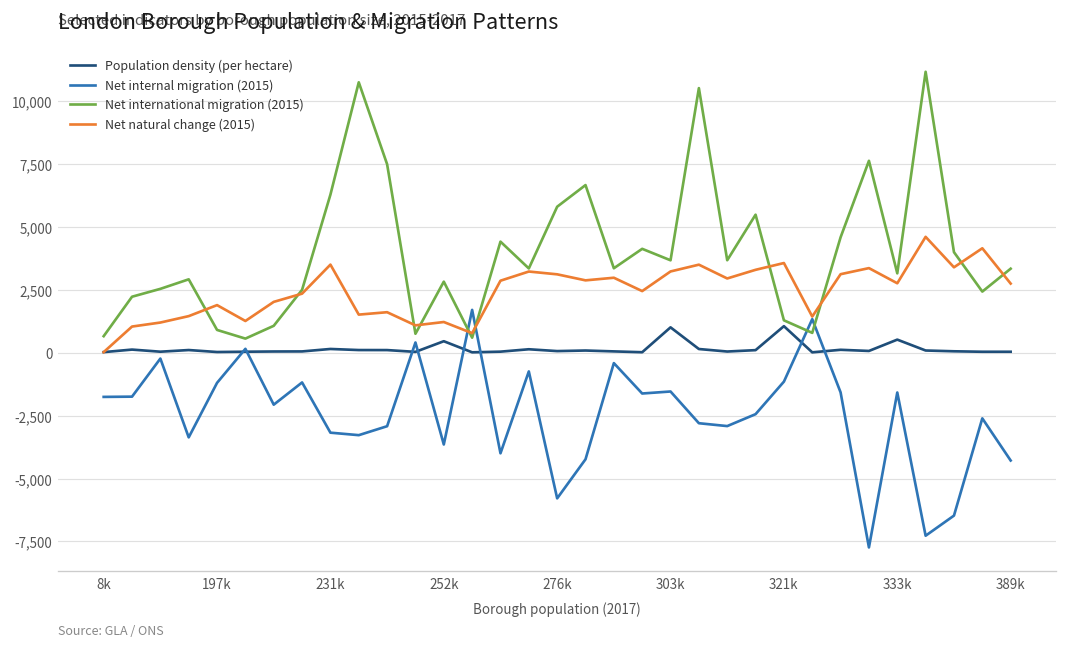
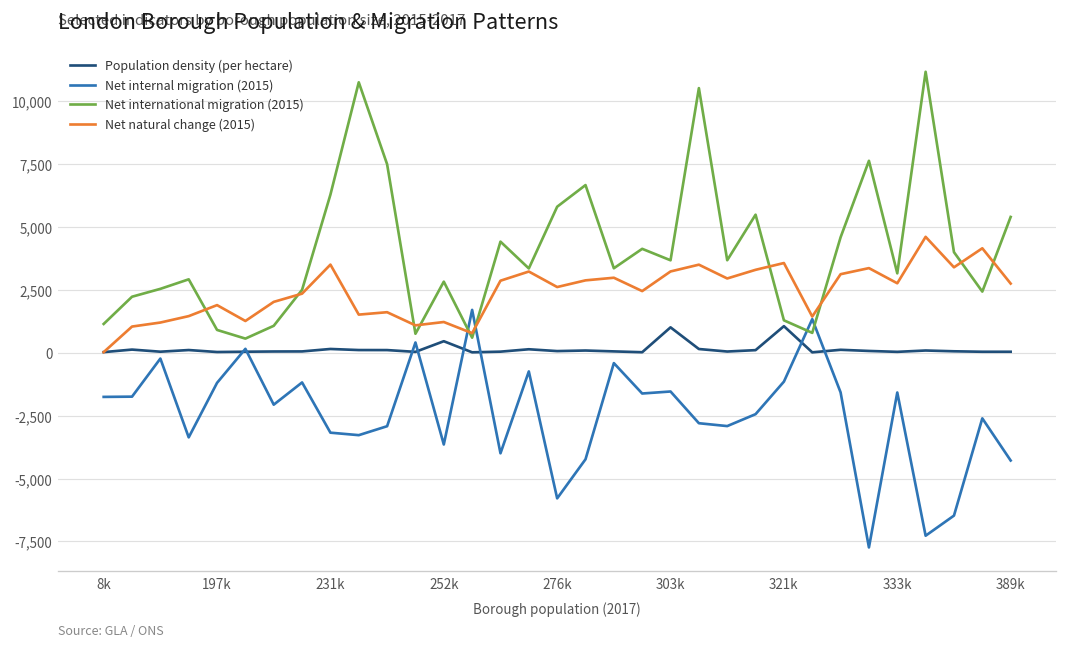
Net international migration (2015), 8k: 700 -> 1,200
Net natural change (2015), 276k: 3,100 -> 2,600
Population density (per hectare), 333k: 500 -> 0
Net international migration (2015), 389k: 3,300 -> 5,400
